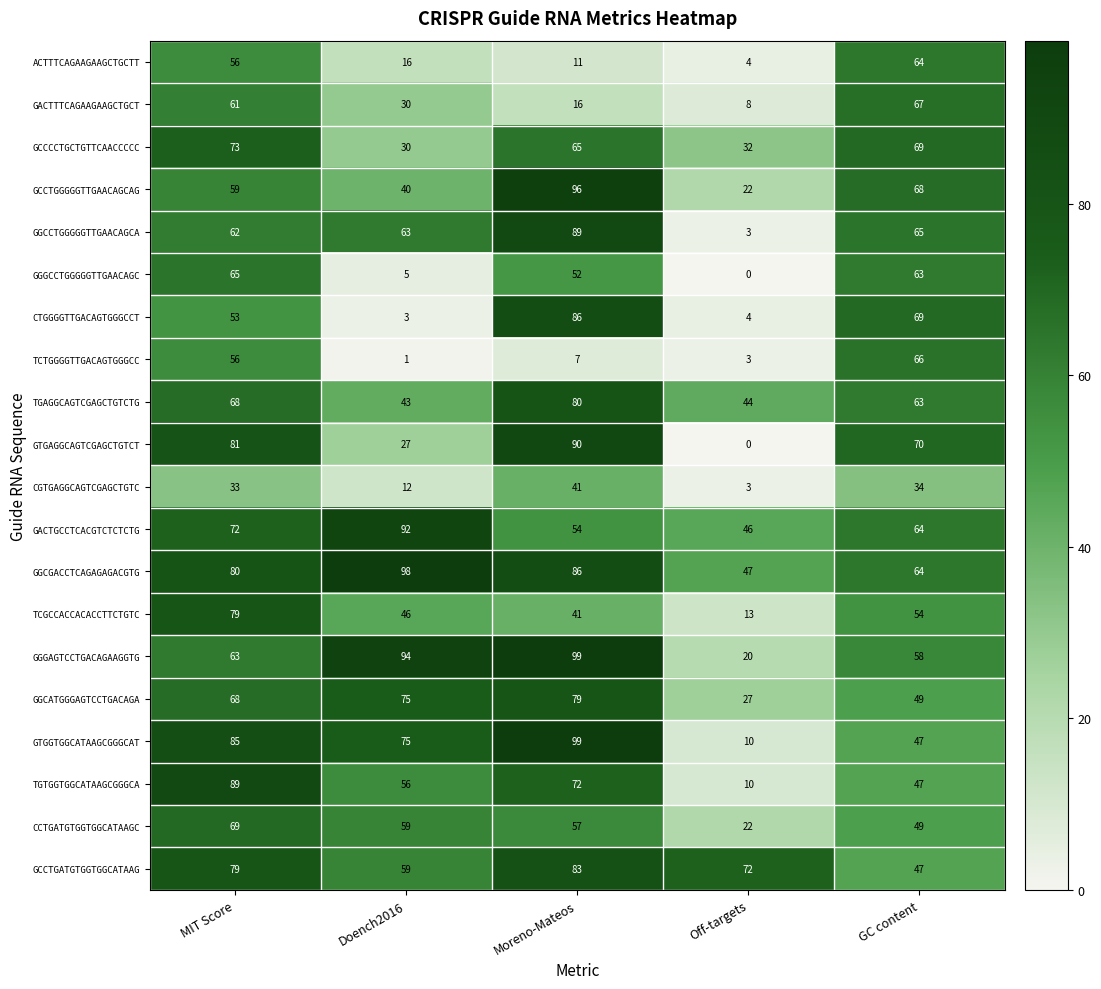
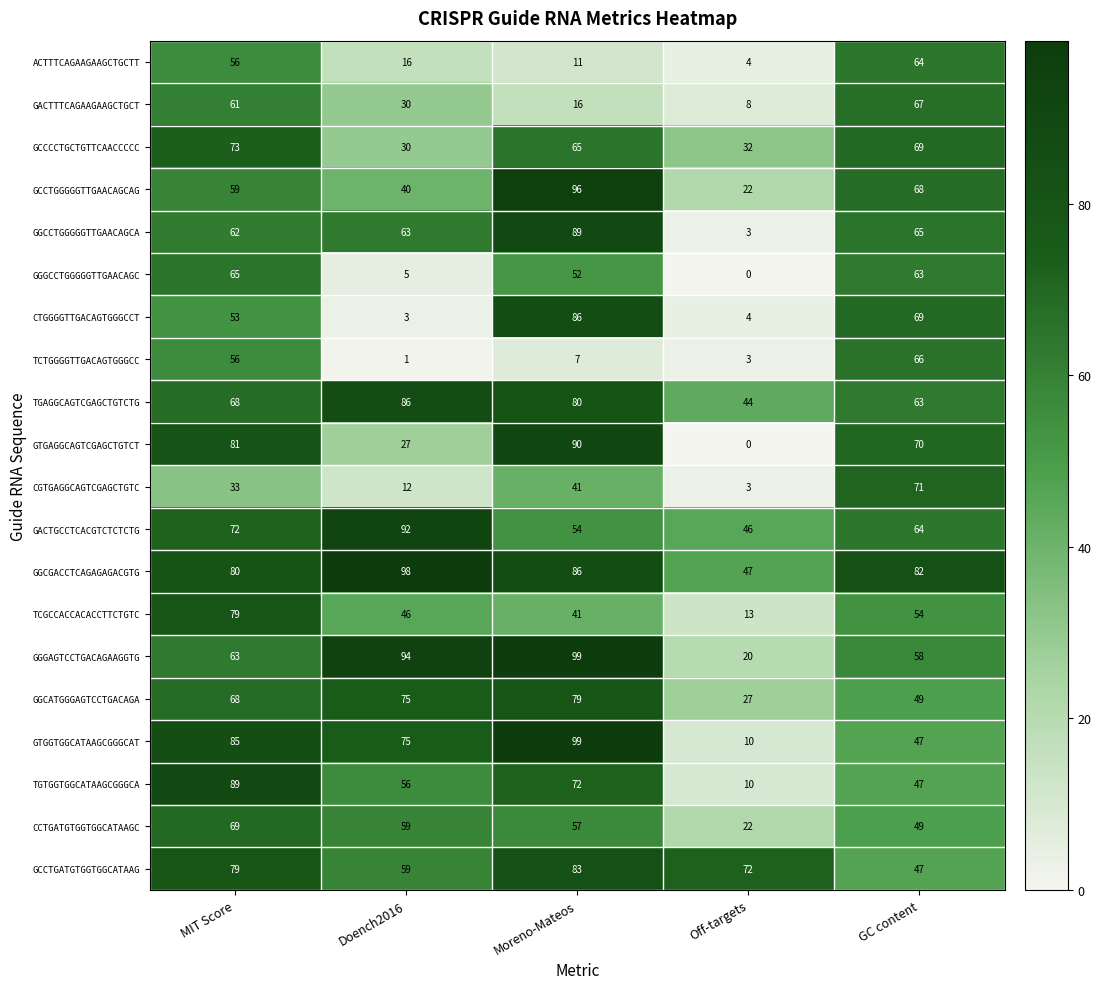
TGAGGCAGTCGAGCTGTCTG, Doench2016: 43 -> 86
CGTGAGGCAGTCGAGCTGTC, GC content: 34 -> 71
GGCGACCTCAGAGAGACGTG, GC content: 64 -> 82
